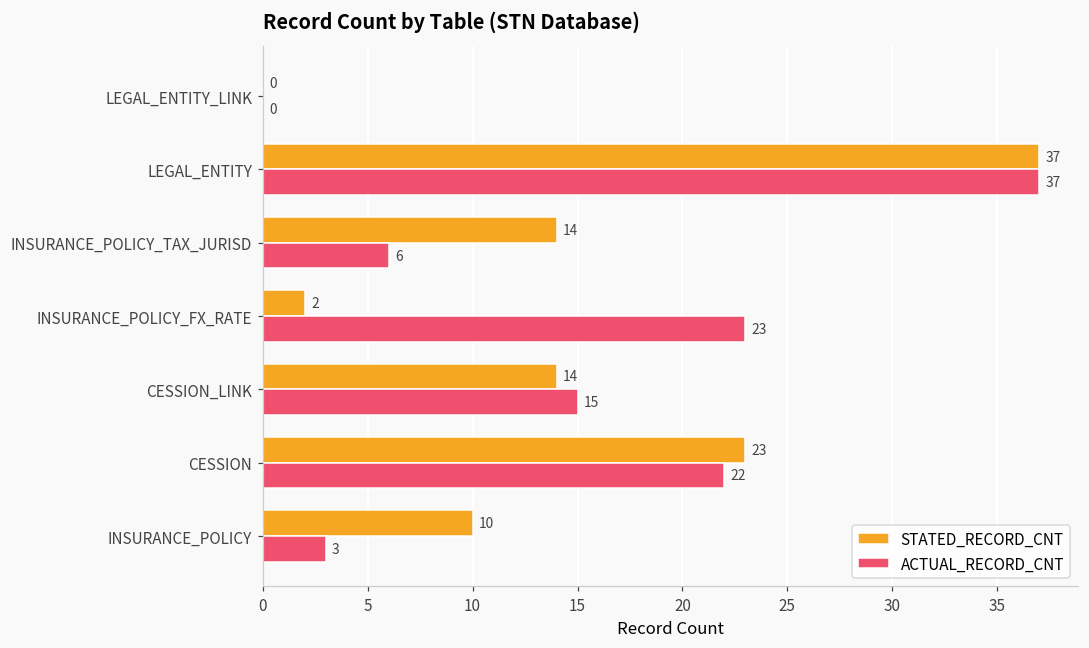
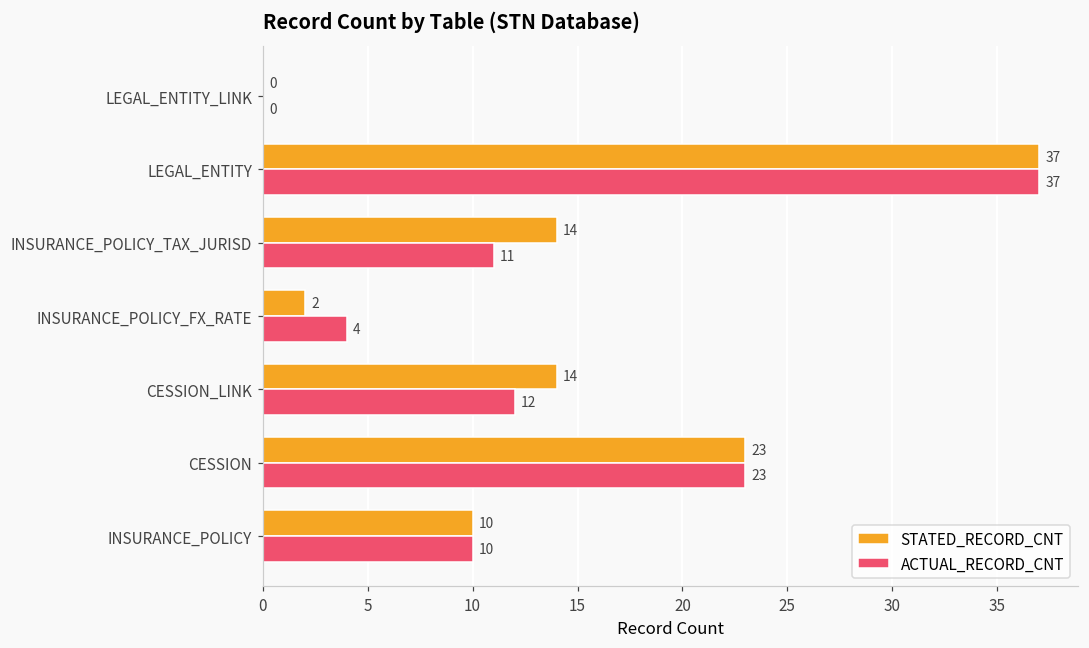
ACTUAL_RECORD_CNT, INSURANCE_POLICY_TAX_JURISD: 6 -> 11
ACTUAL_RECORD_CNT, INSURANCE_POLICY_FX_RATE: 23 -> 4
ACTUAL_RECORD_CNT, CESSION_LINK: 15 -> 12
ACTUAL_RECORD_CNT, CESSION: 22 -> 23
ACTUAL_RECORD_CNT, INSURANCE_POLICY: 3 -> 10
